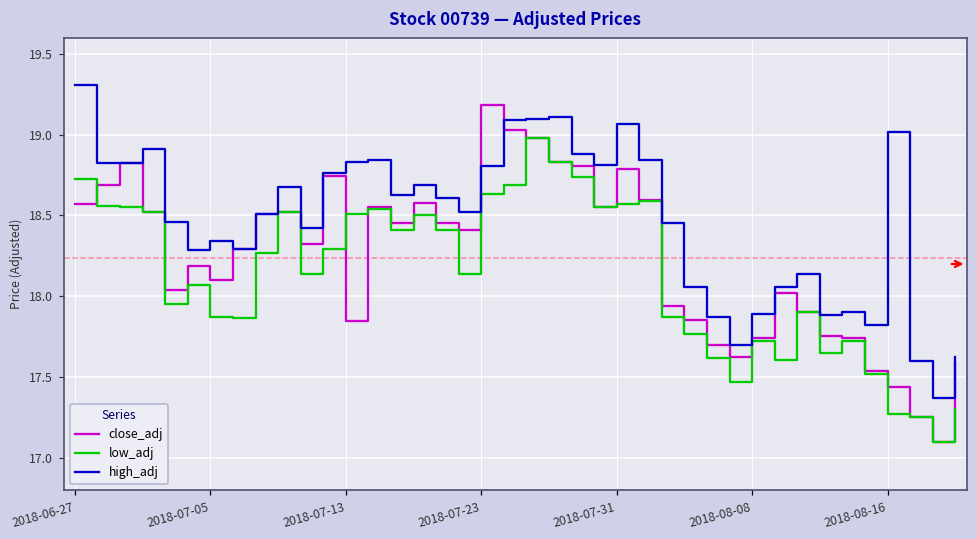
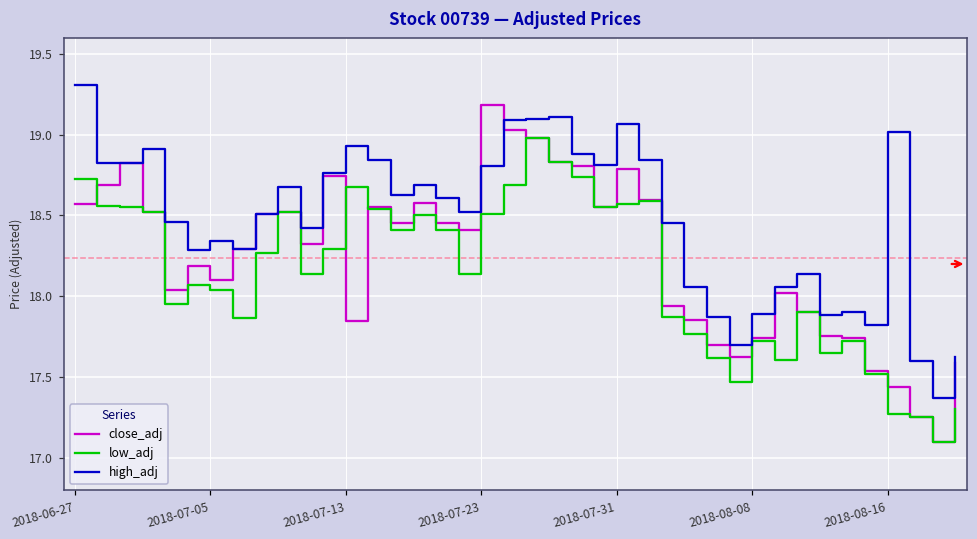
low_adj, 2018-07-05: 17.87 -> 18.04
low_adj, 2018-07-13: 18.51 -> 18.68
high_adj, 2018-07-13: 18.83 -> 18.93
low_adj, 2018-07-23: 18.63 -> 18.51
